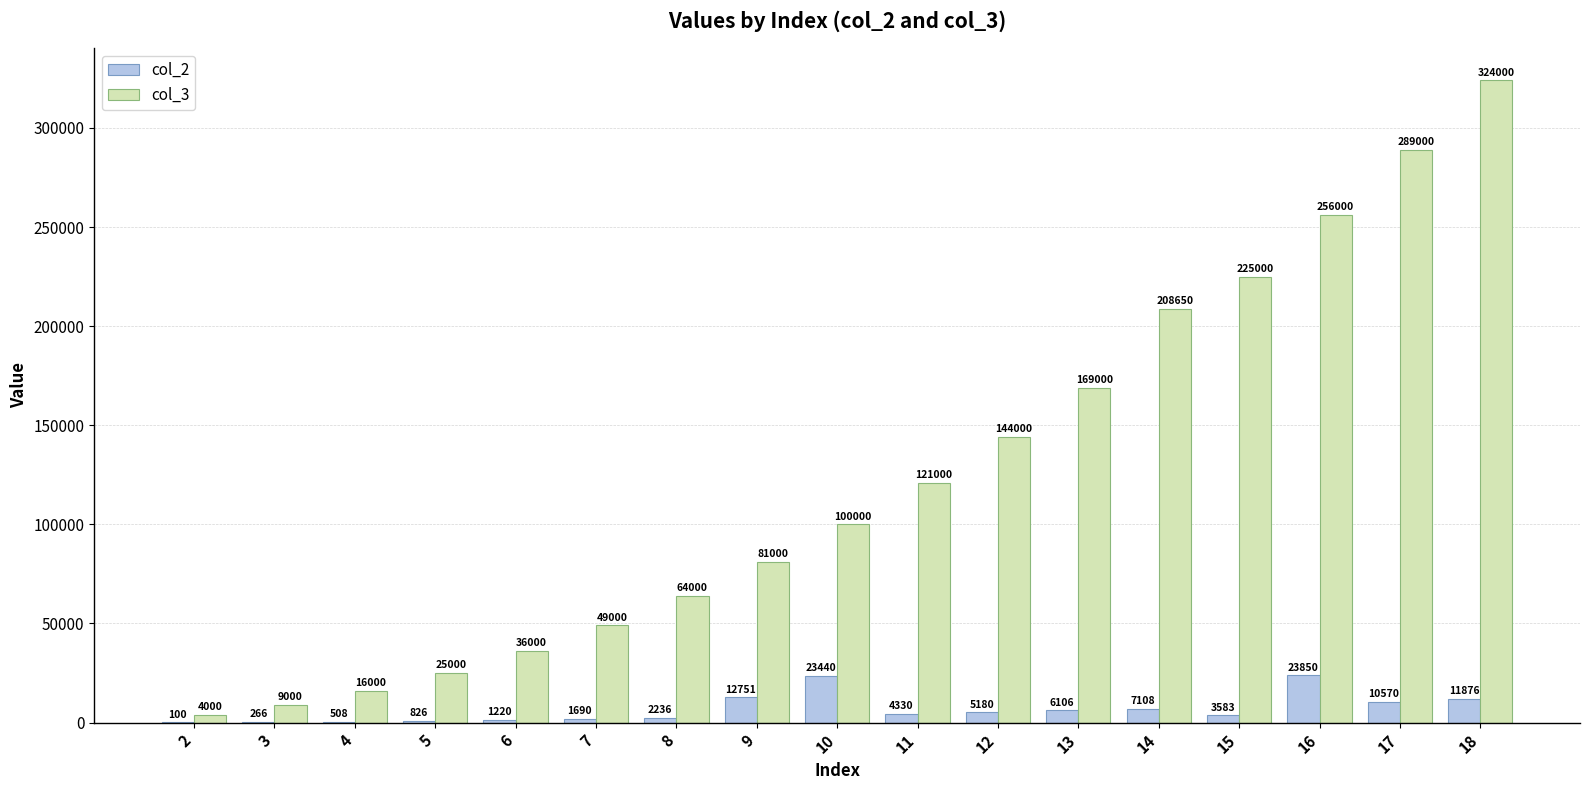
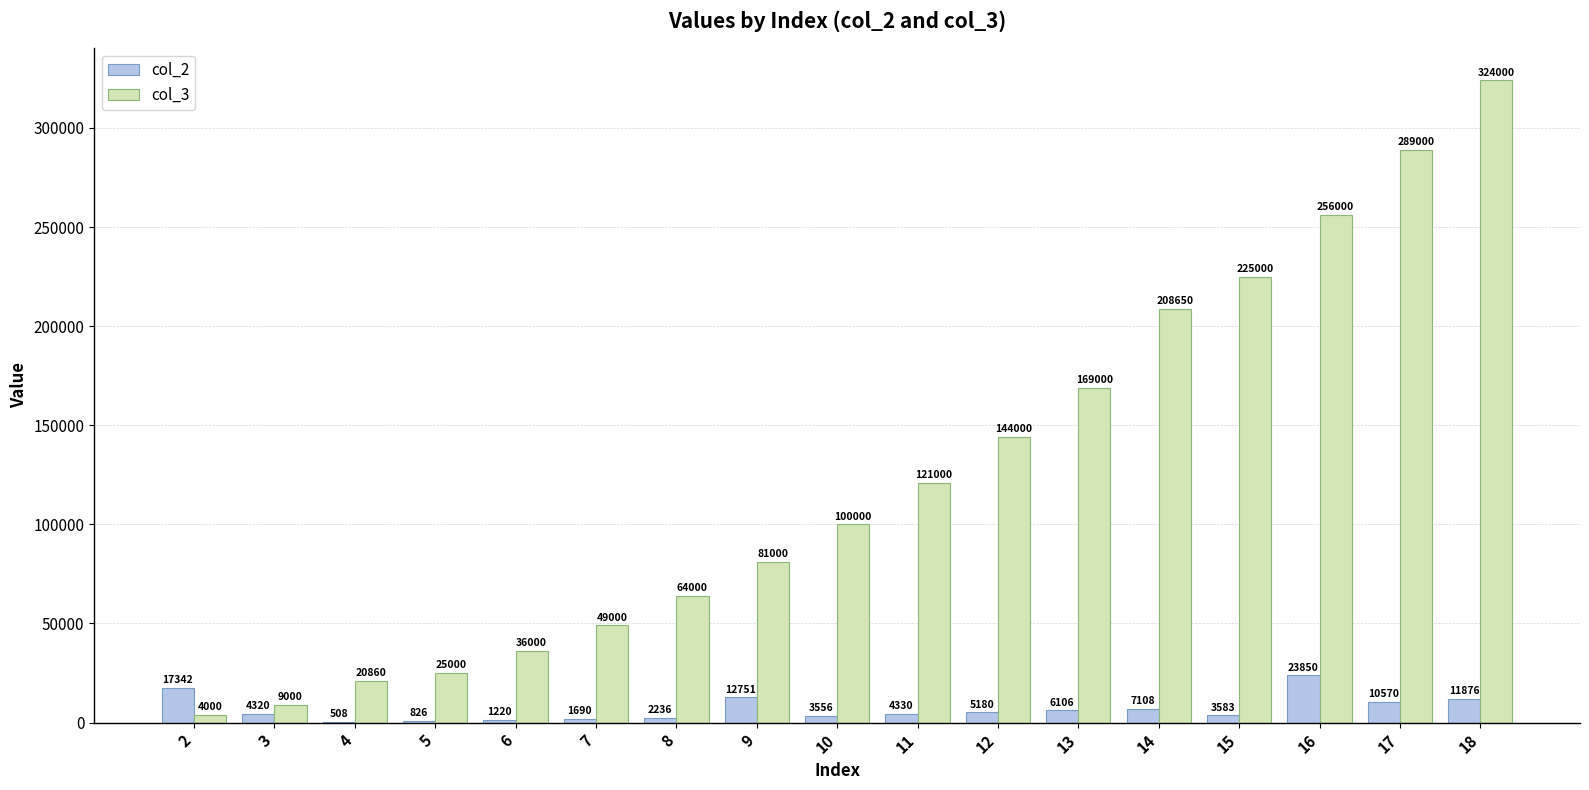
col_2, 2: 100 -> 17342
col_2, 3: 266 -> 4320
col_3, 4: 16000 -> 20860
col_2, 10: 23440 -> 3556
